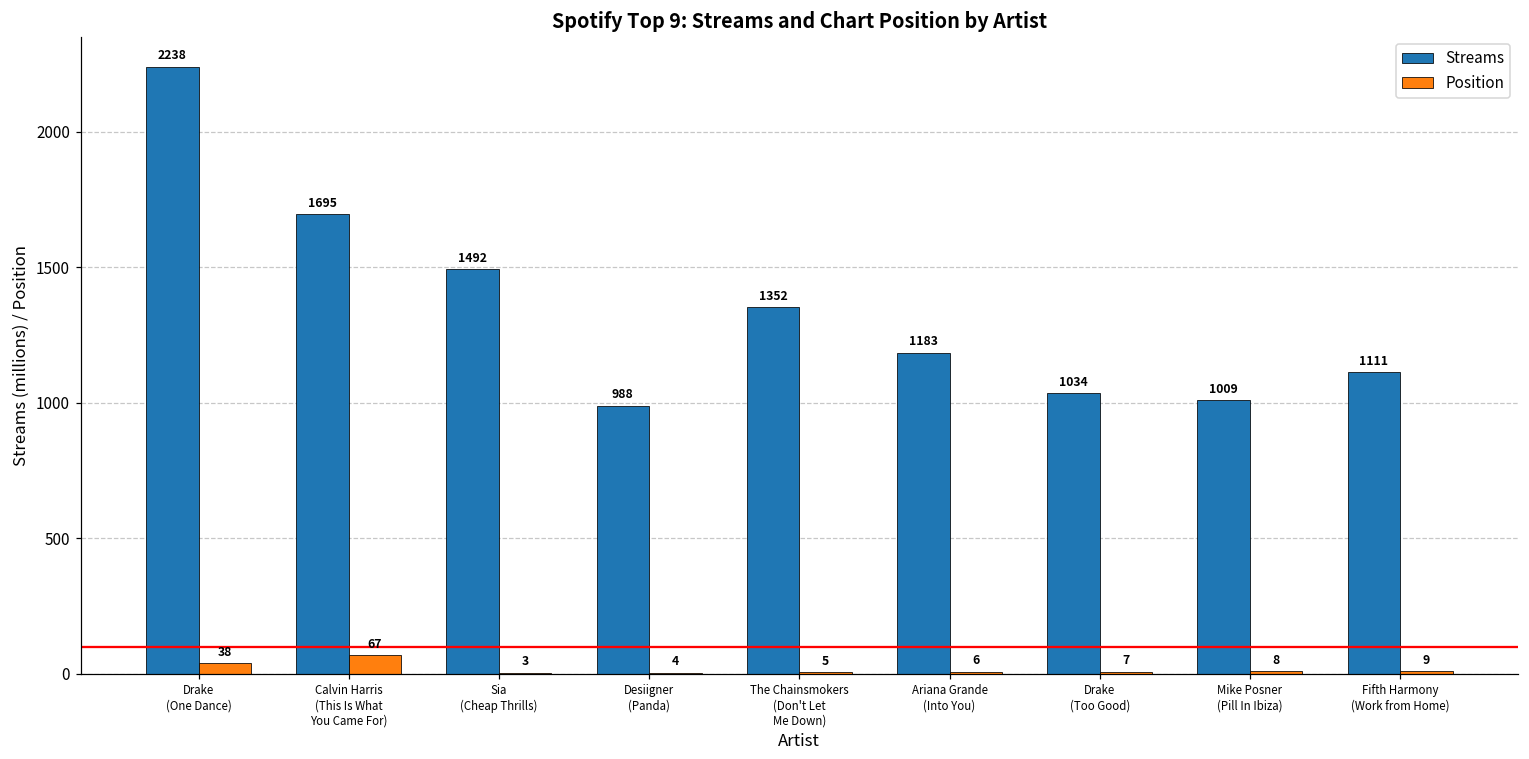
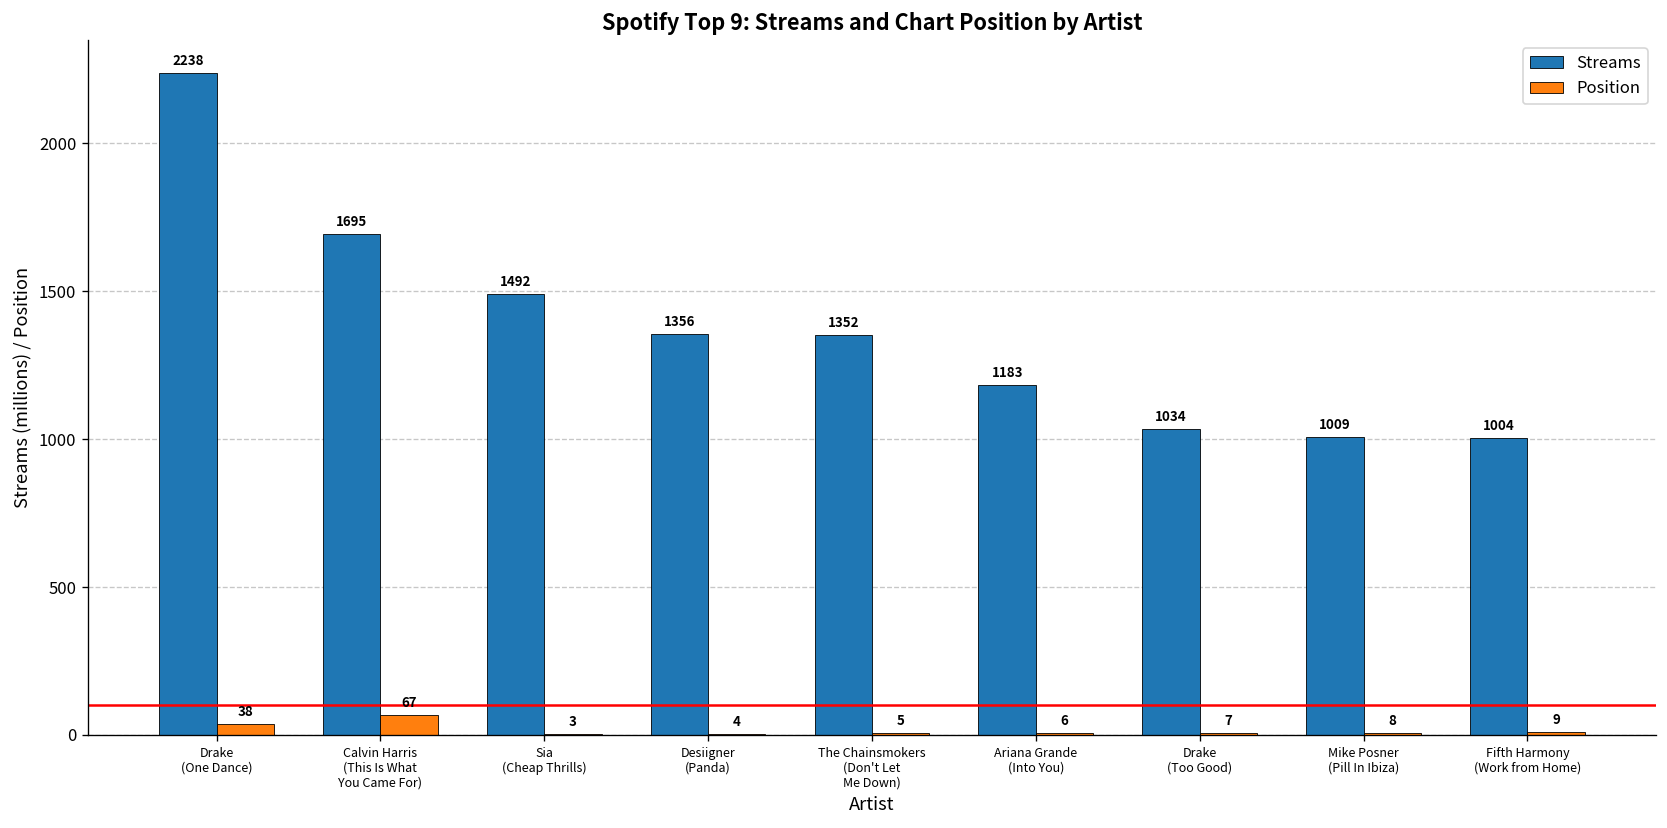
Streams, Desiigner (Panda): 988 -> 1356
Streams, Fifth Harmony (Work from Home): 1111 -> 1004
